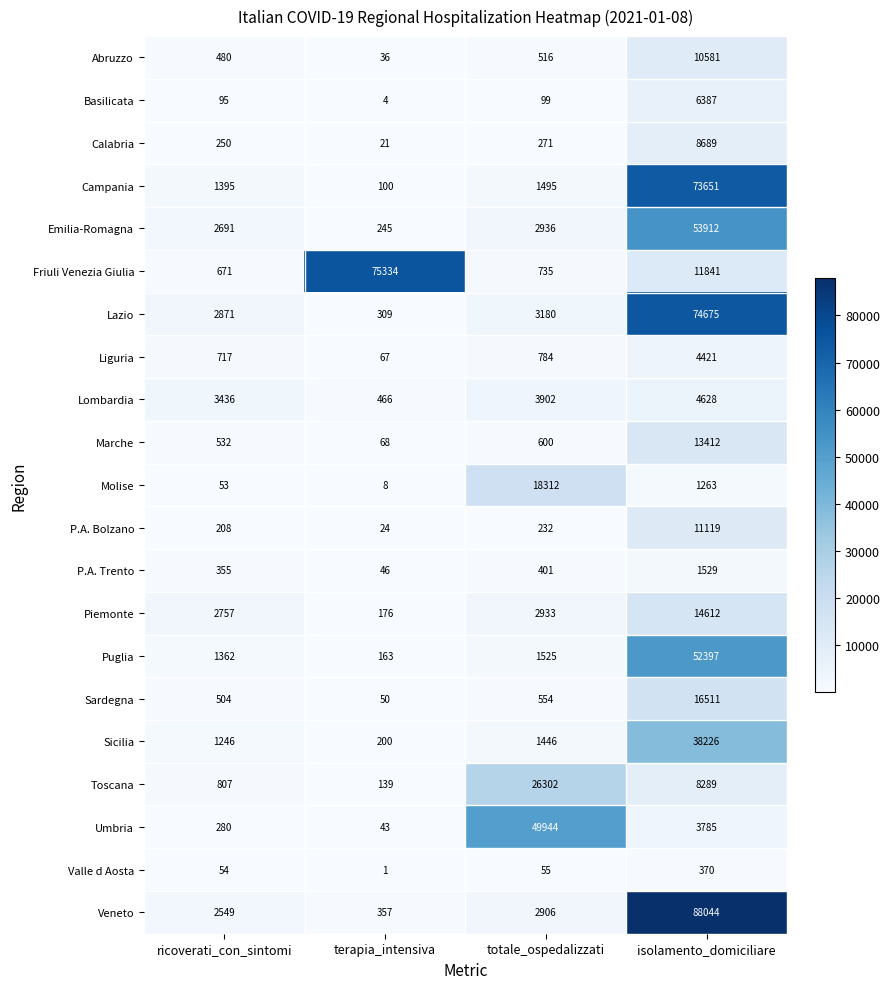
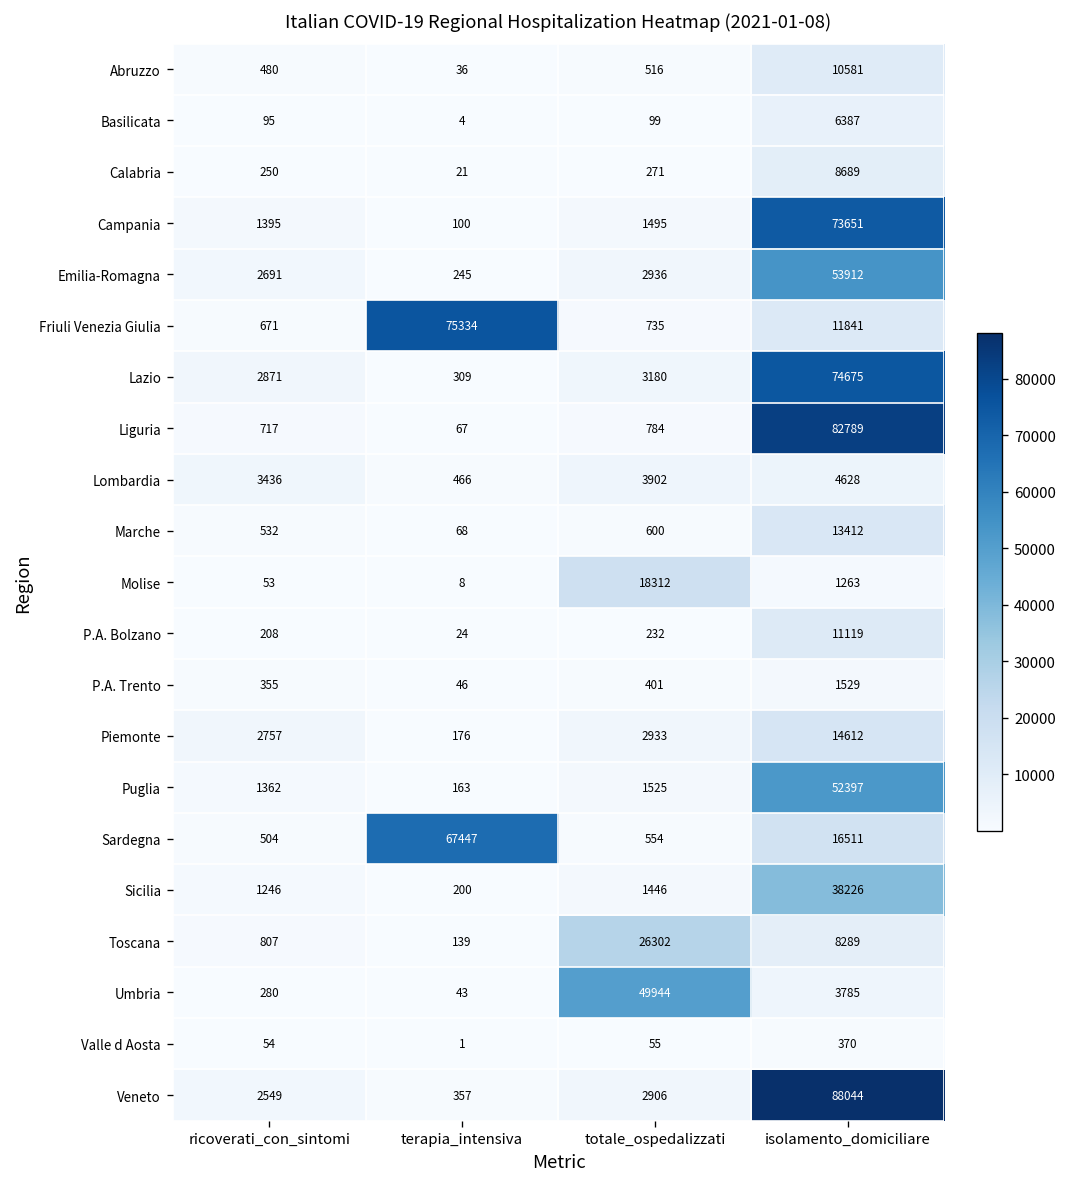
Liguria, isolamento_domiciliare: 4421 -> 82789
Sardegna, terapia_intensiva: 50 -> 67447
